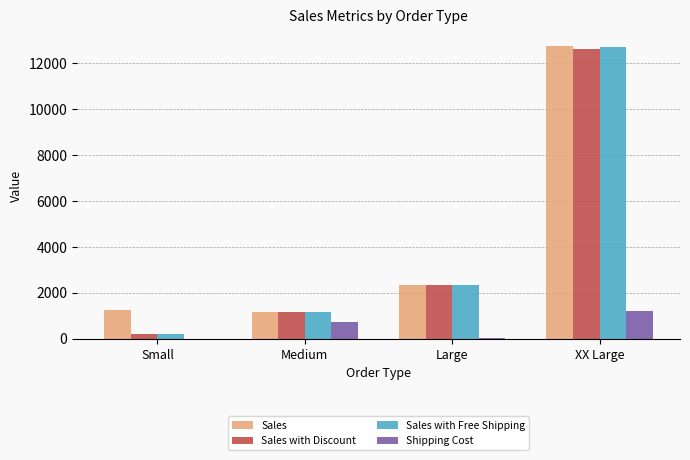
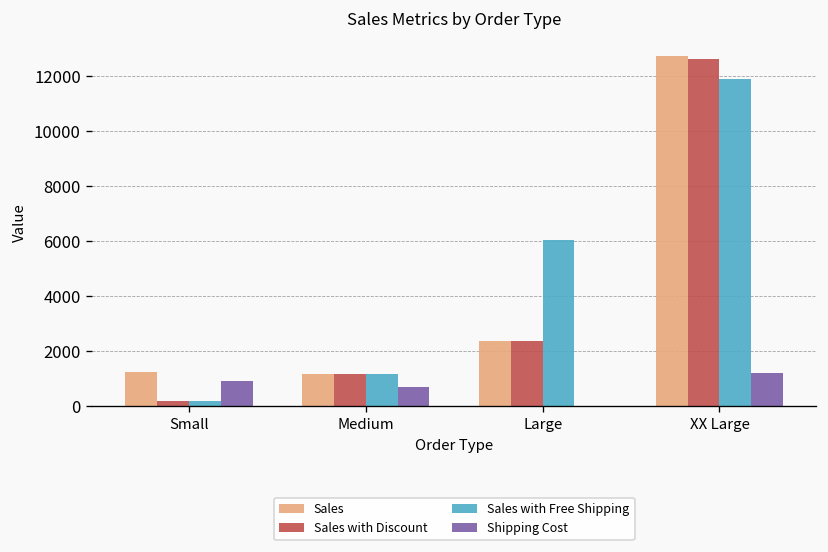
Shipping Cost, Small: 0 -> 900
Sales with Free Shipping, Large: 2400 -> 6000
Sales with Free Shipping, XX Large: 12700 -> 11900
